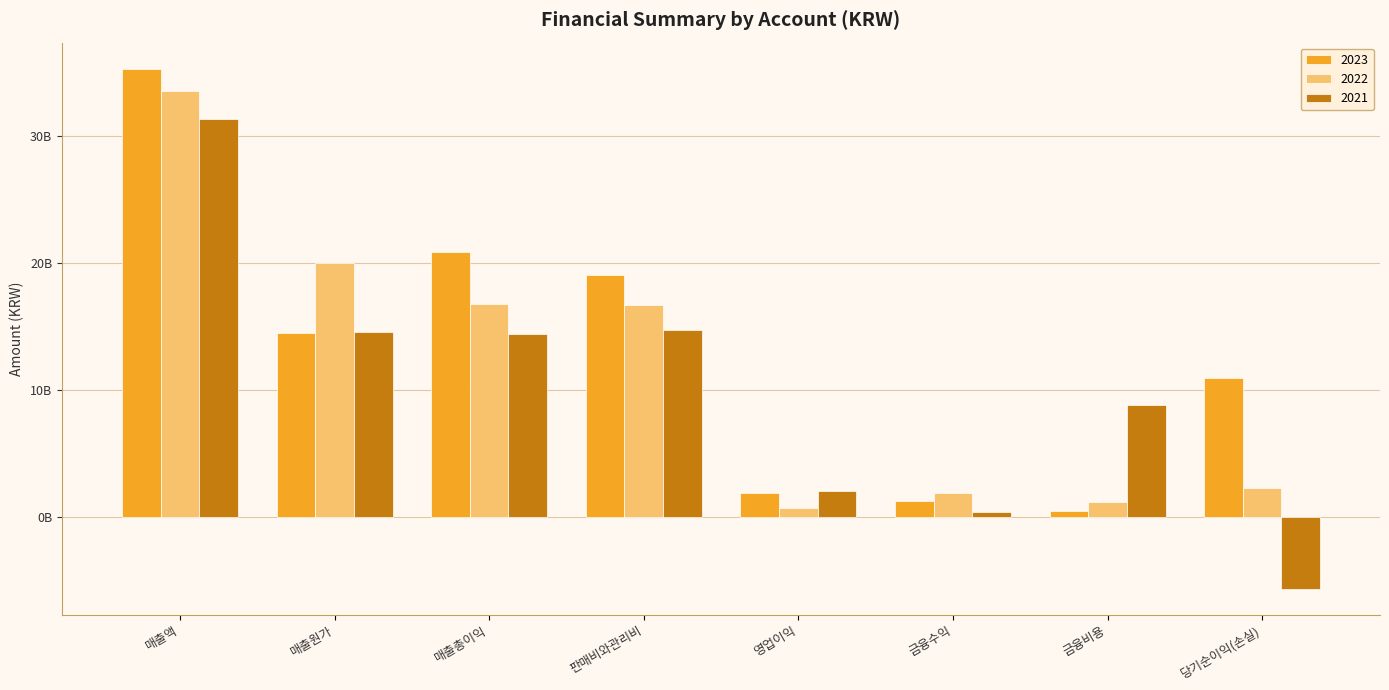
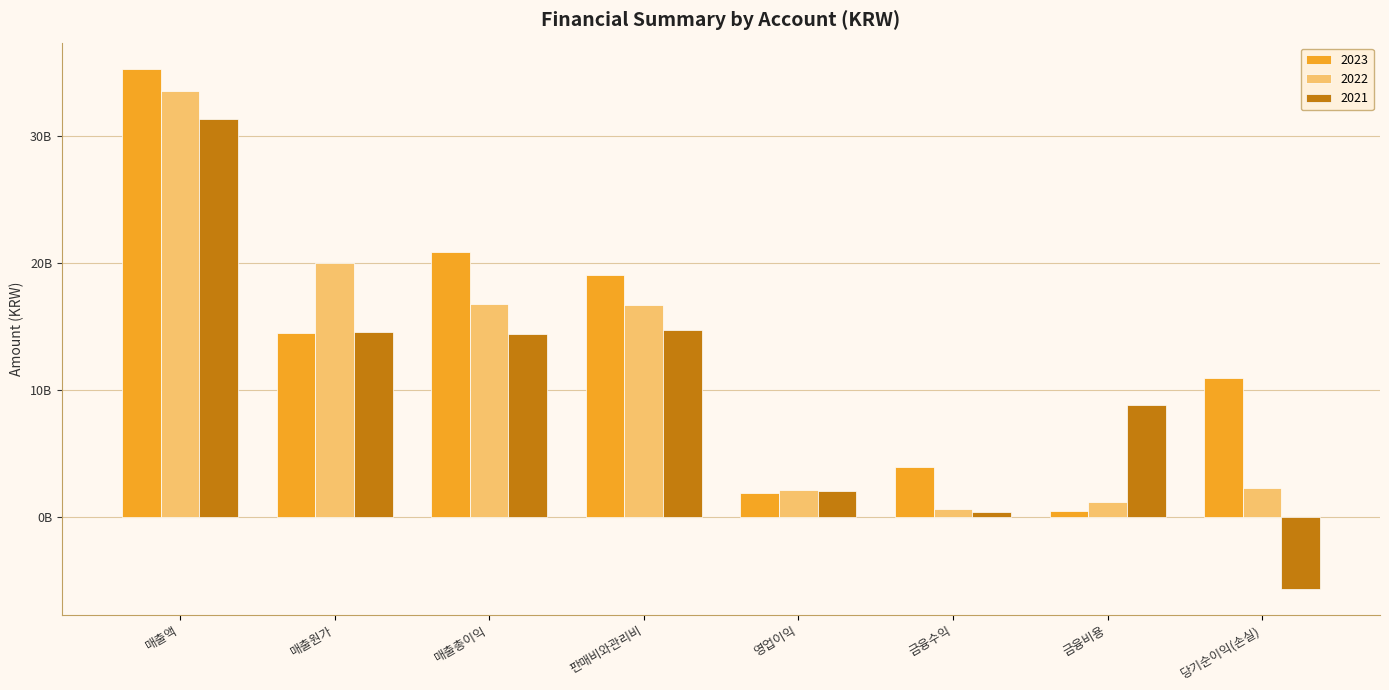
2022, 영업이익: 700000000 -> 2100000000
2023, 금융수익: 1300000000 -> 3900000000
2022, 금융수익: 1900000000 -> 600000000
